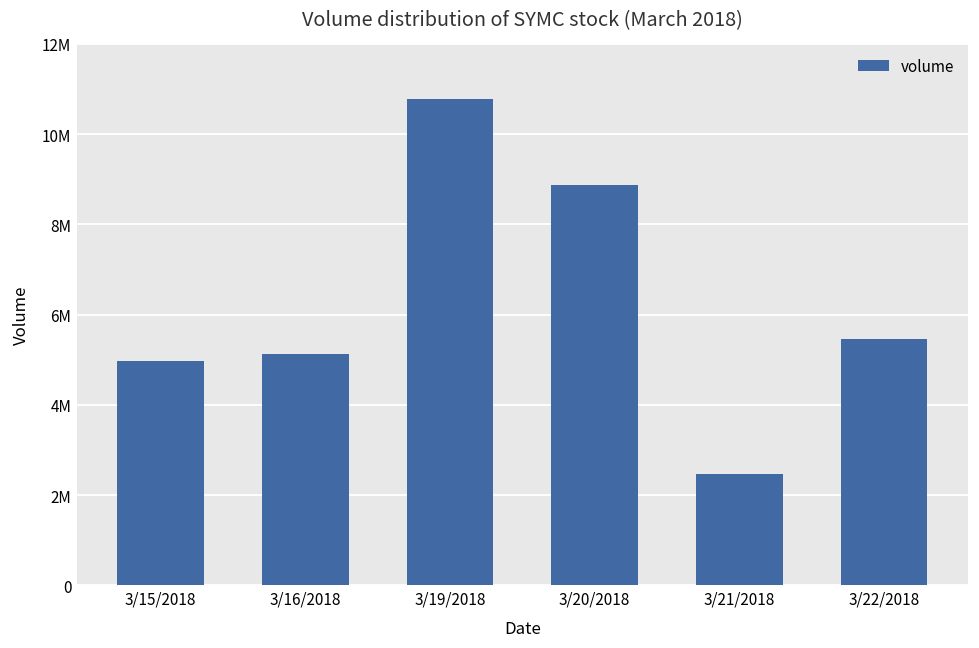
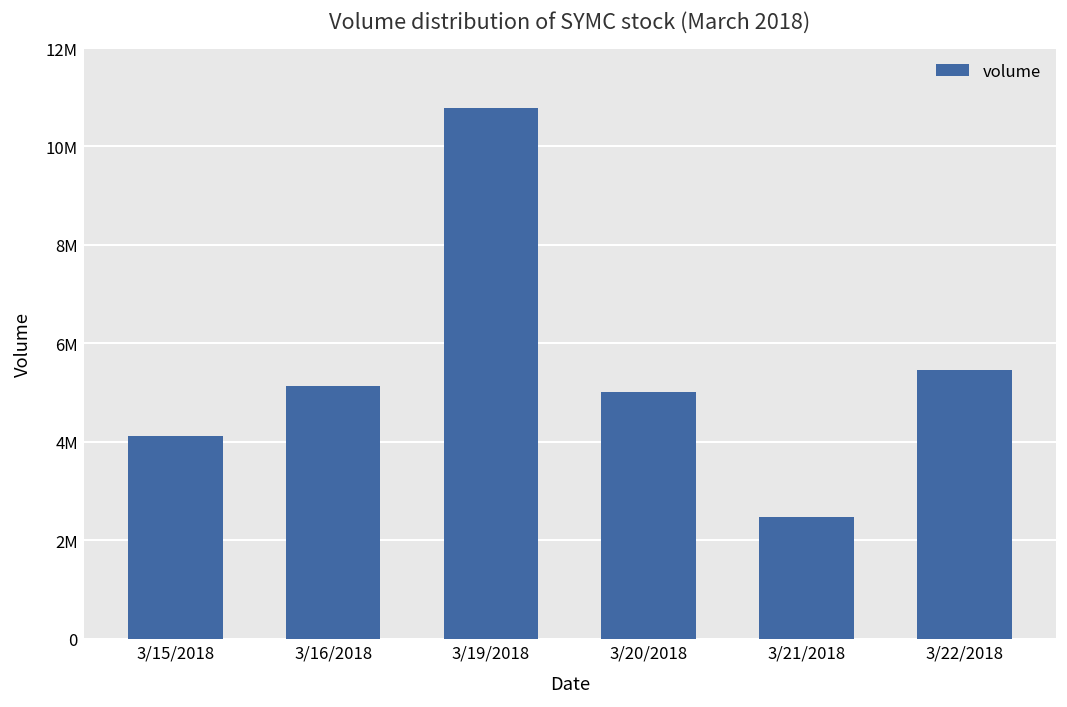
3/15/2018: 5000000 -> 4100000
3/20/2018: 8900000 -> 5000000
